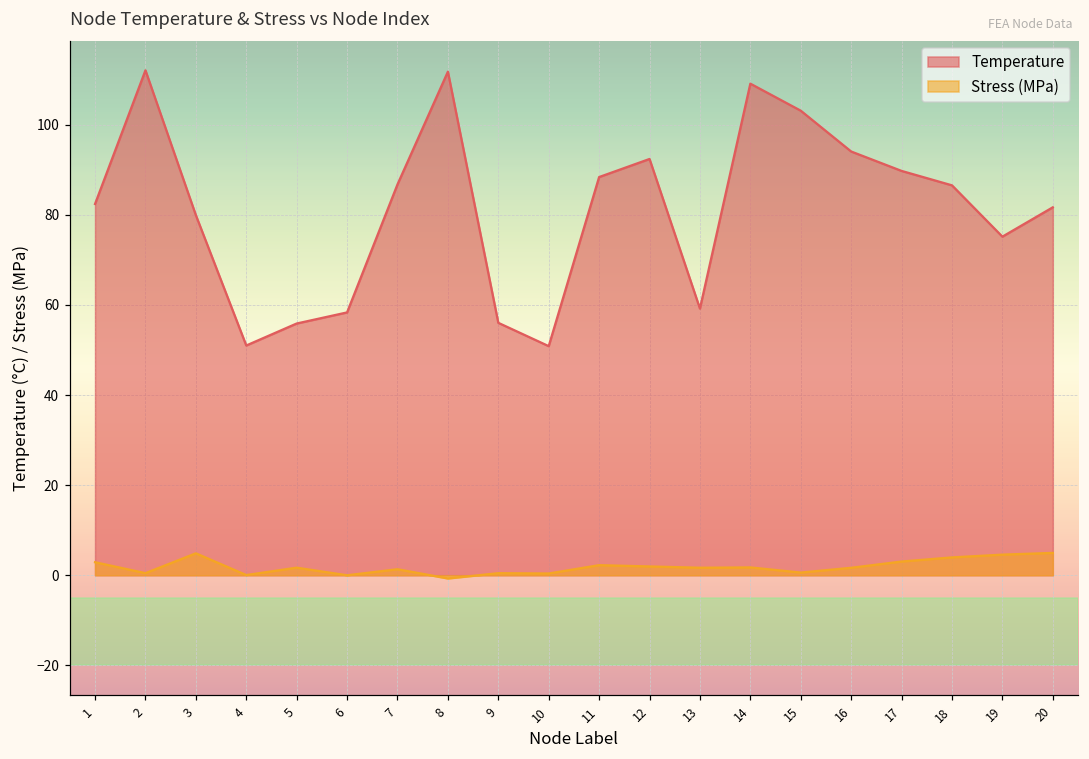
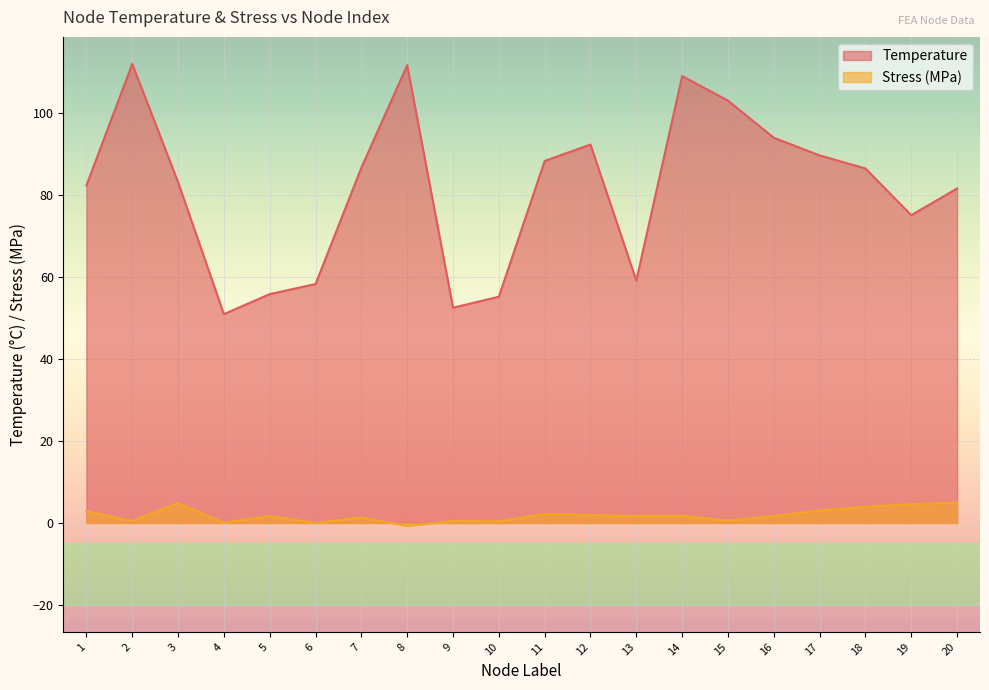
Temperature, 3: 80 -> 83
Temperature, 9: 56 -> 53
Temperature, 10: 51 -> 55
